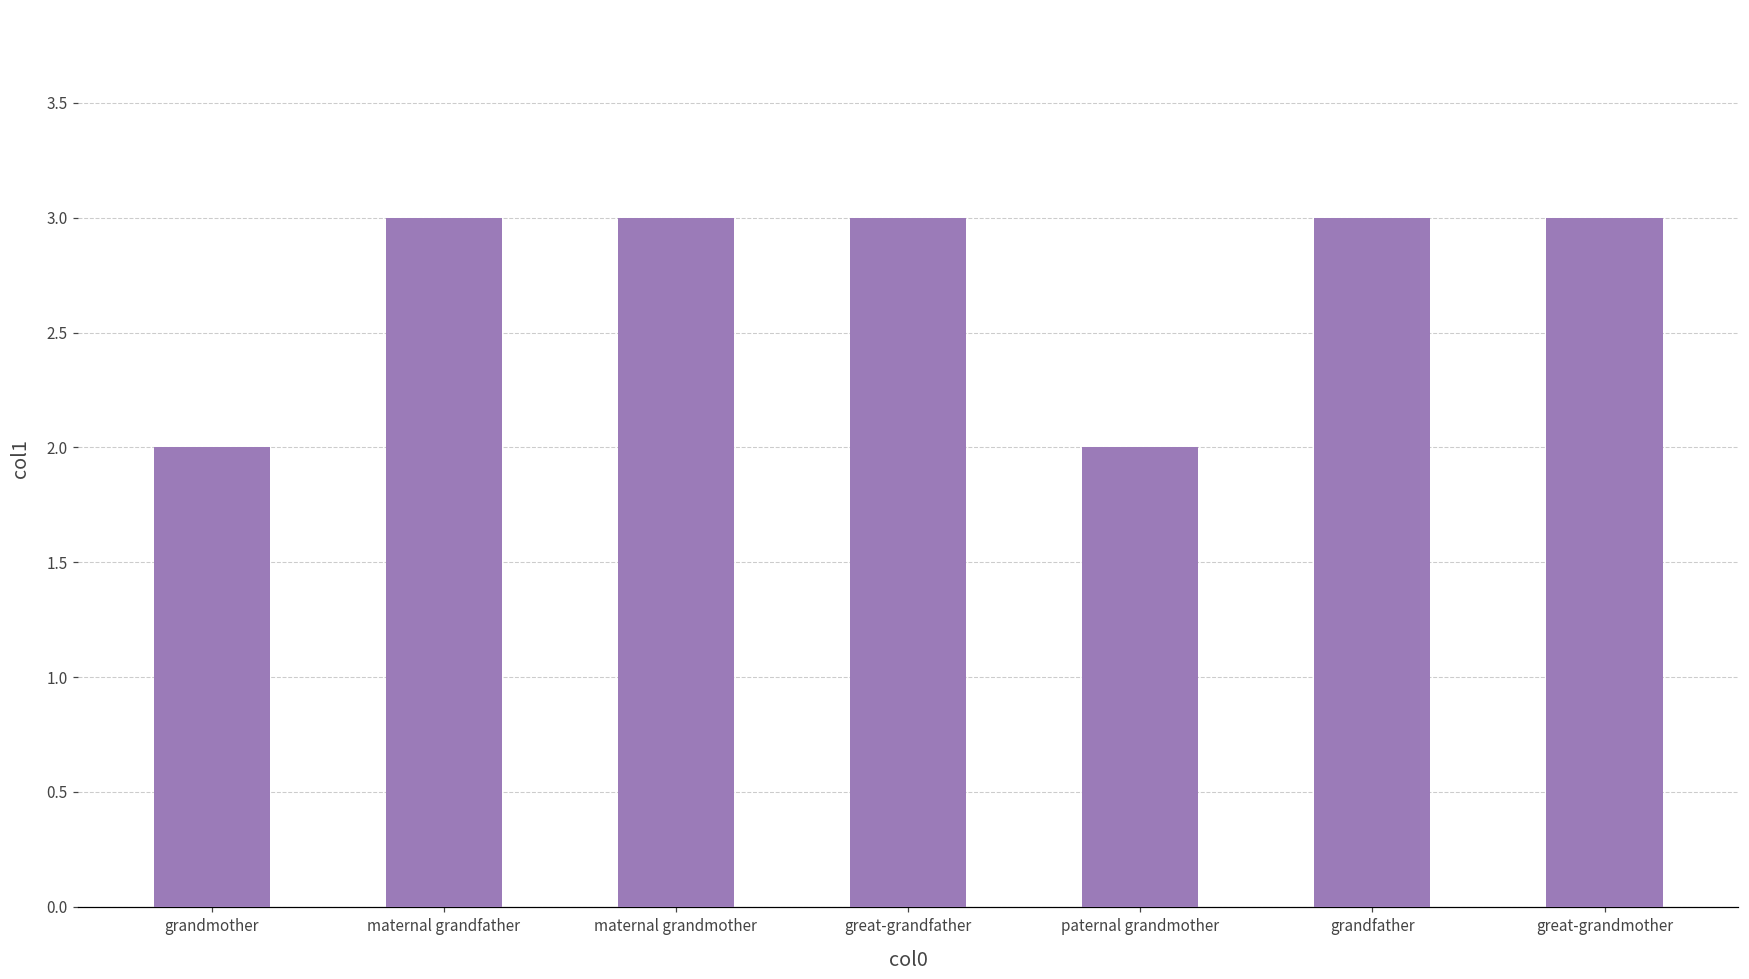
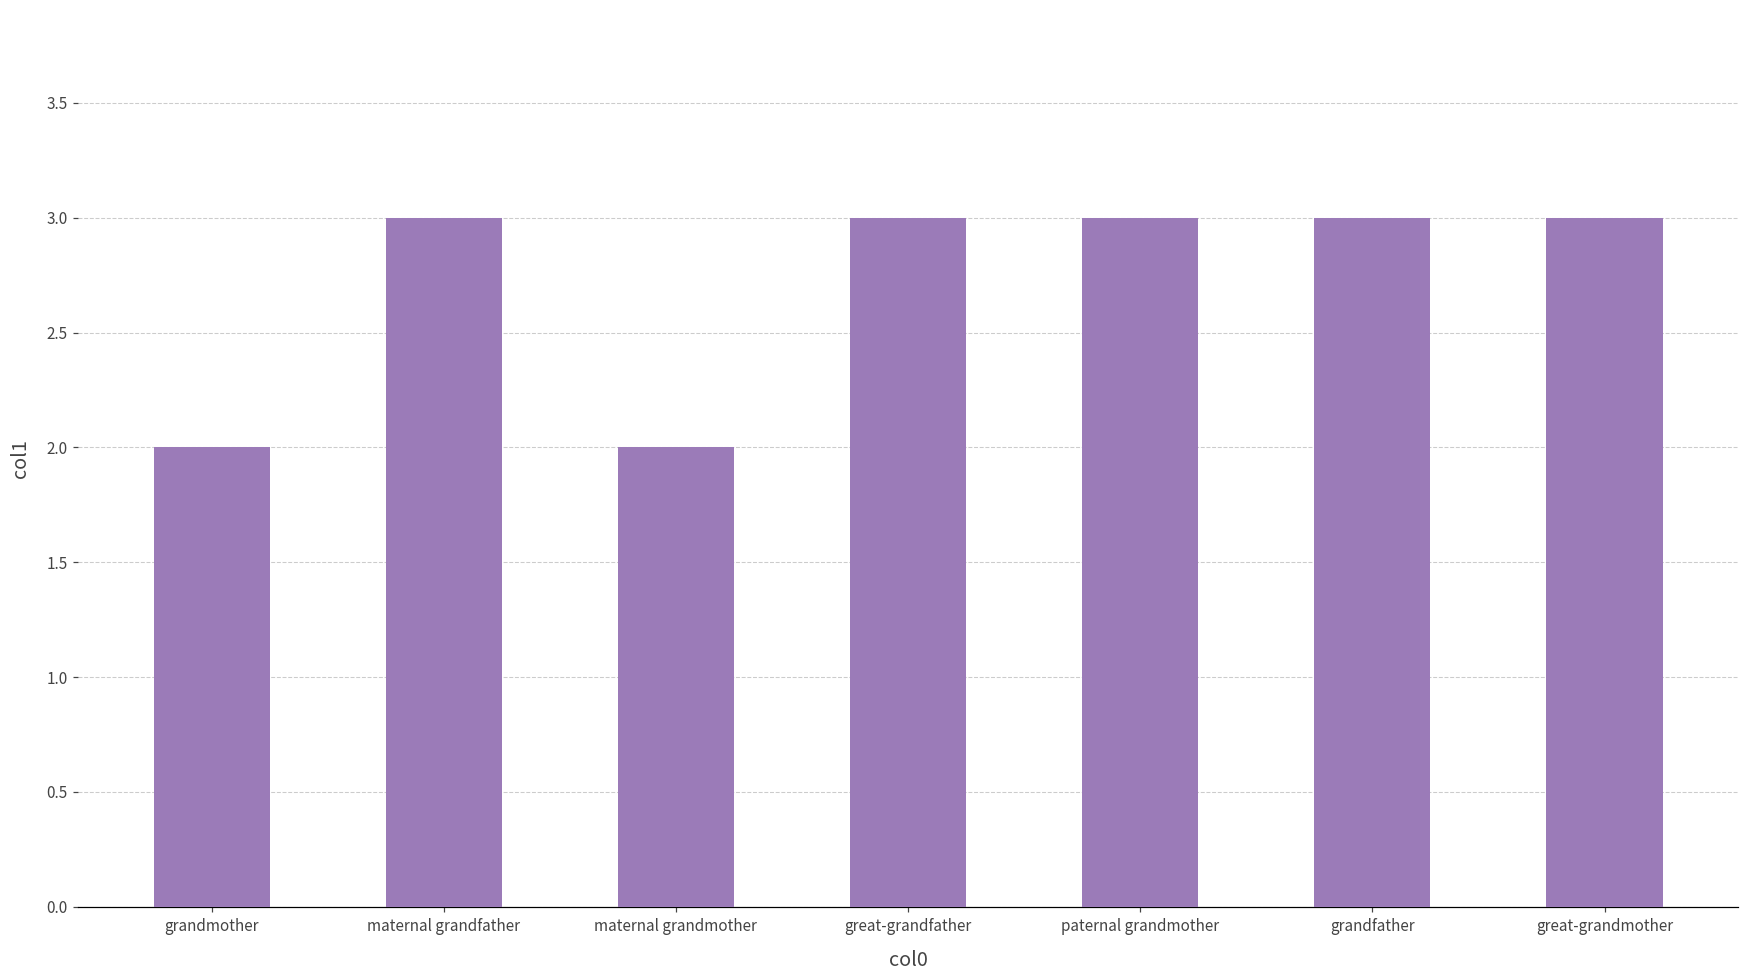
maternal grandmother: 3 -> 2
paternal grandmother: 2 -> 3
